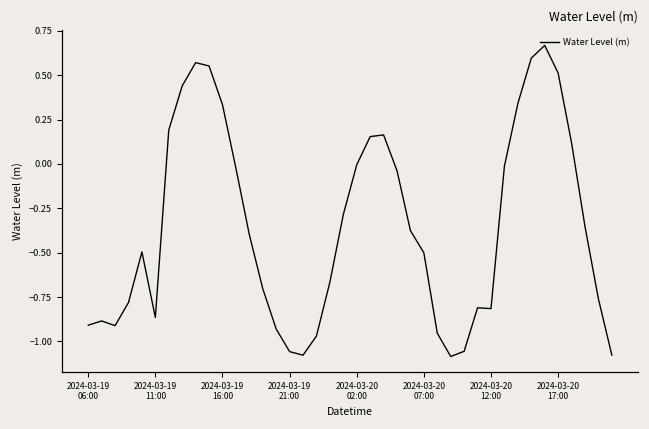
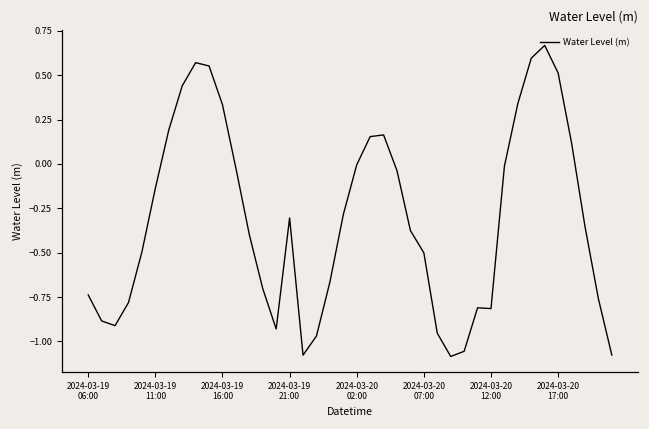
2024-03-19 06:00: -0.91 -> -0.74
2024-03-19 11:00: -0.87 -> -0.14
2024-03-19 21:00: -1.06 -> -0.30
